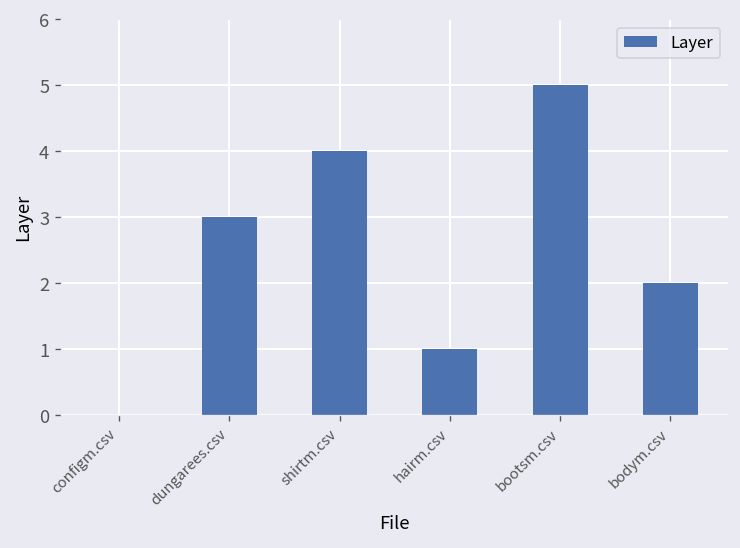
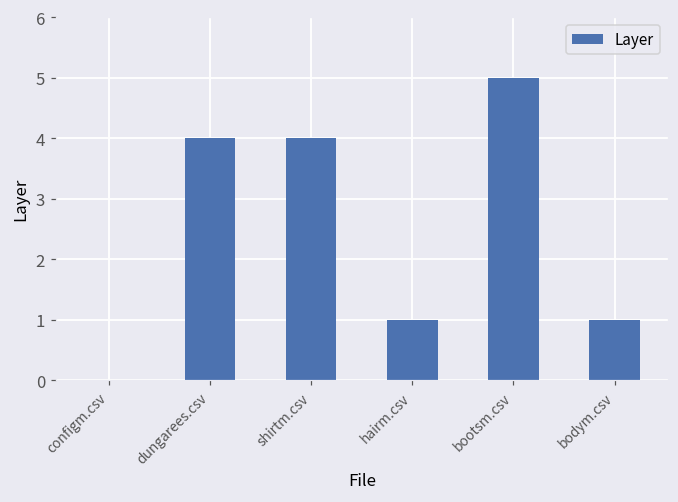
dungarees.csv: 3 -> 4
bodym.csv: 2 -> 1
